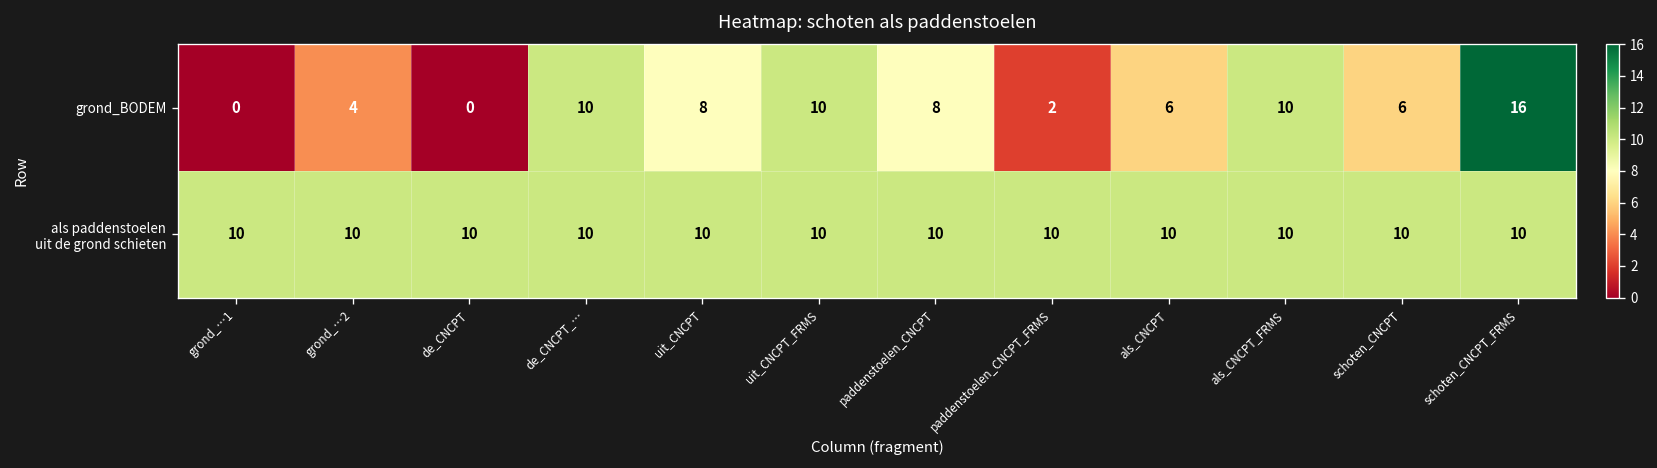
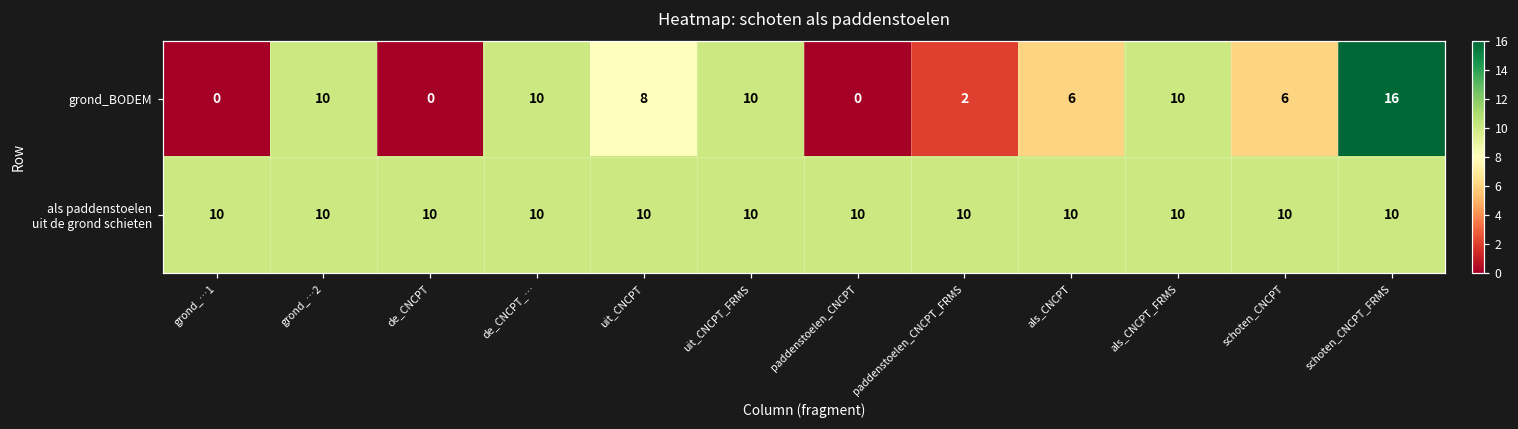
grond_BODEM, grond_…2: 4 -> 10
grond_BODEM, paddenstoelen_CNCPT: 8 -> 0
